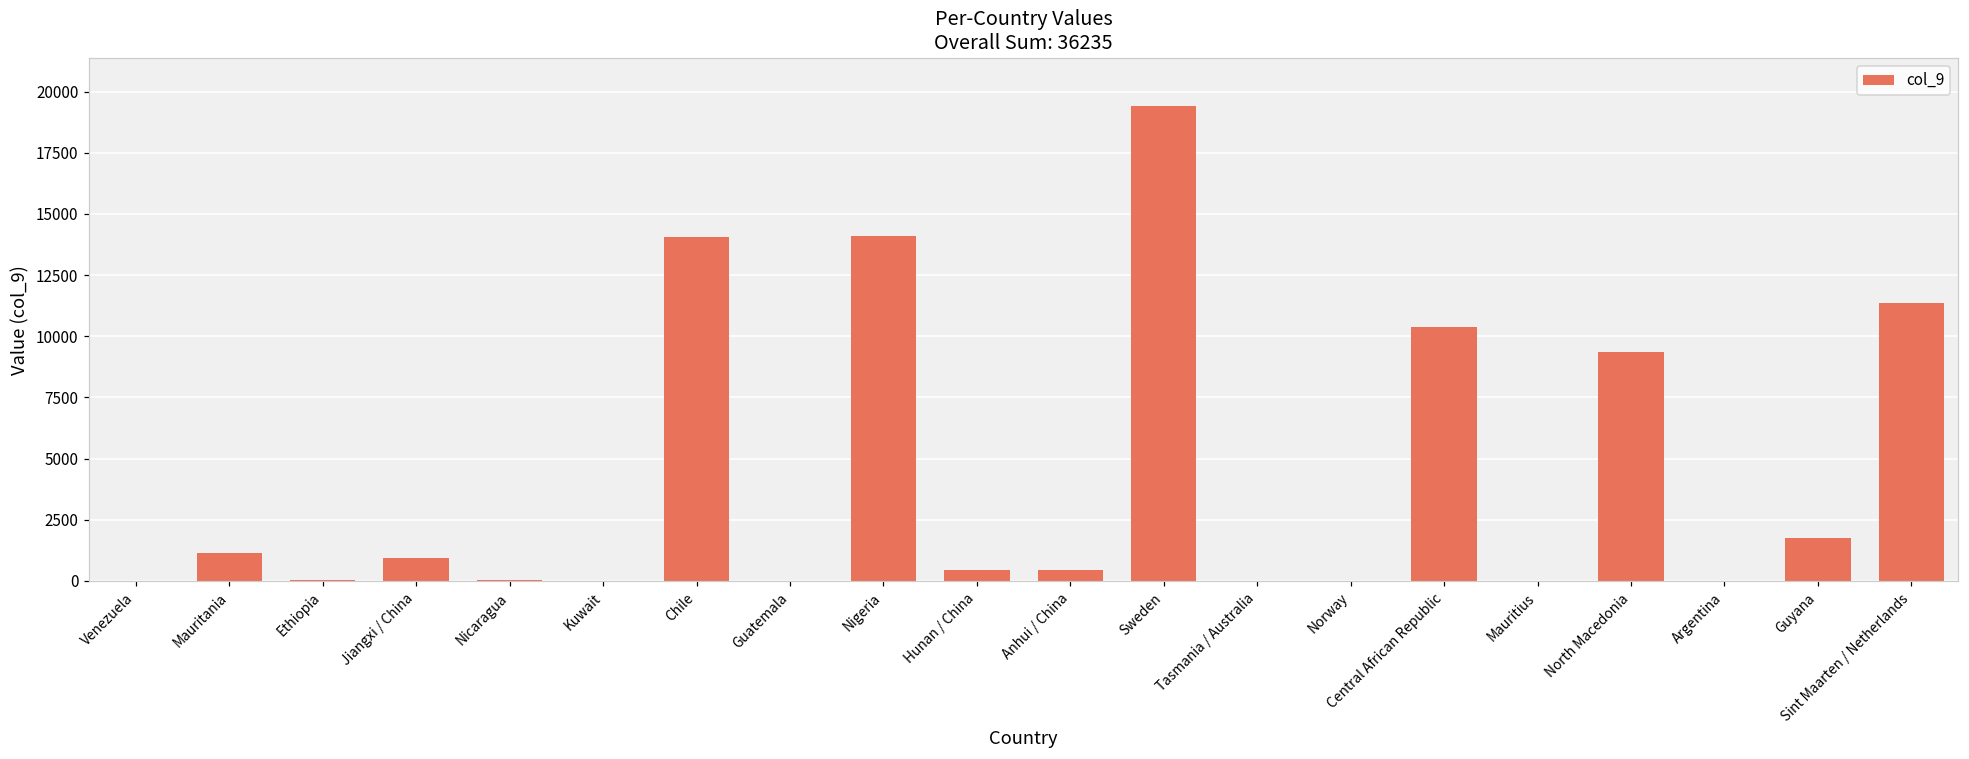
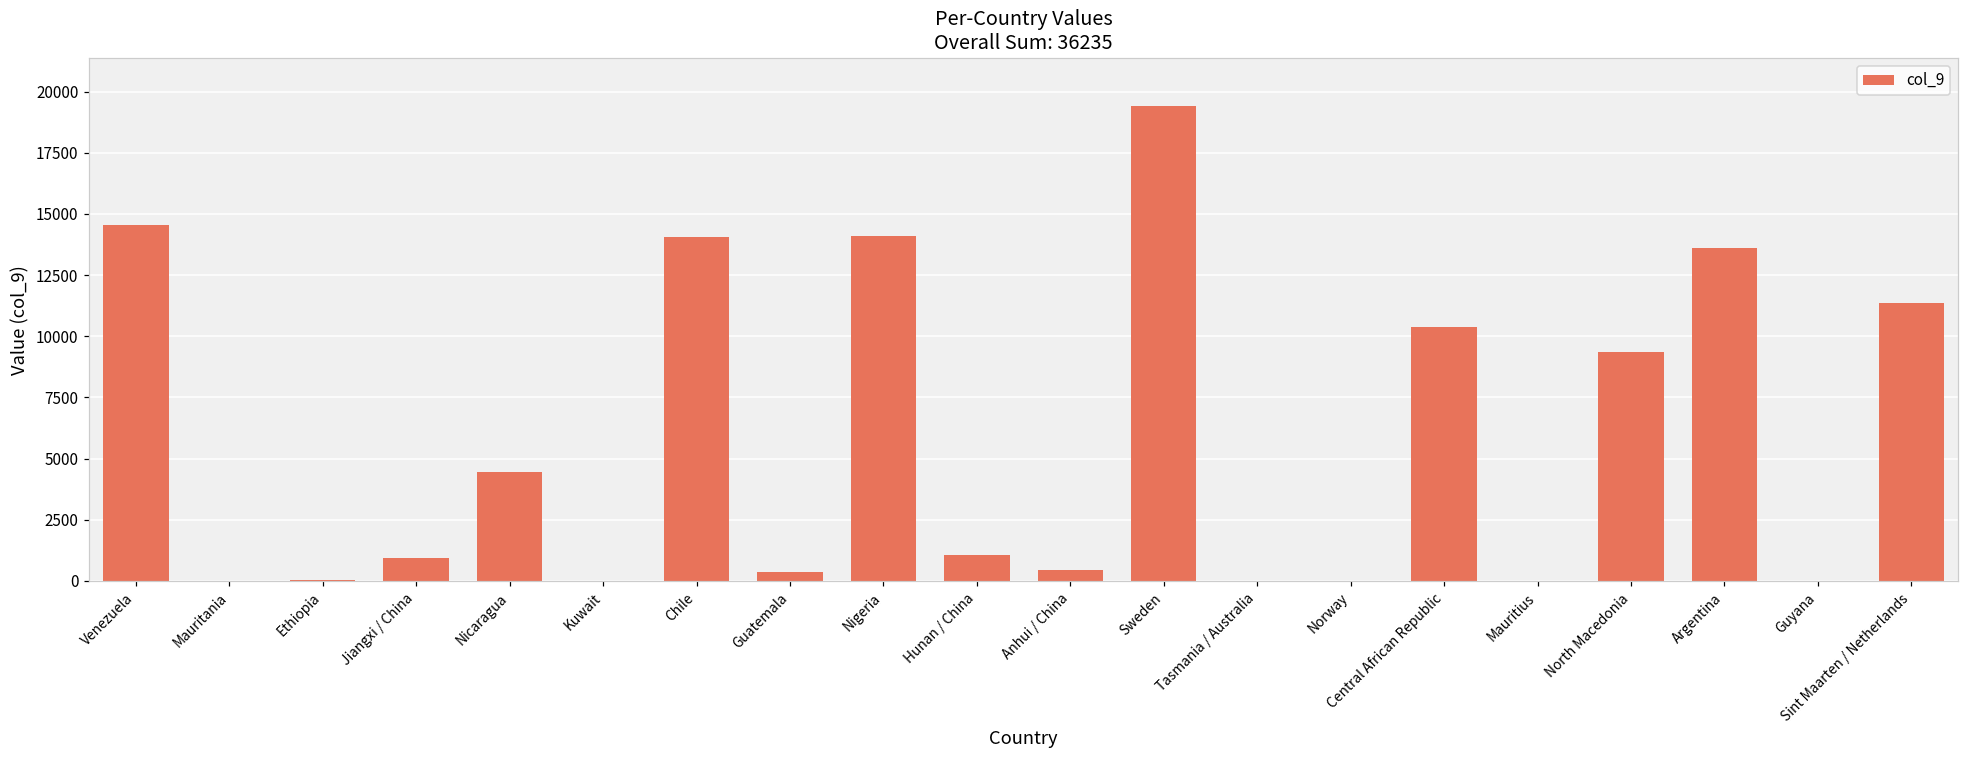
Venezuela: 0 -> 14500
Mauritania: 1200 -> 0
Nicaragua: 0 -> 4400
Guatemala: 0 -> 400
Hunan / China: 500 -> 1100
Argentina: 0 -> 13600
Guyana: 1800 -> 0
